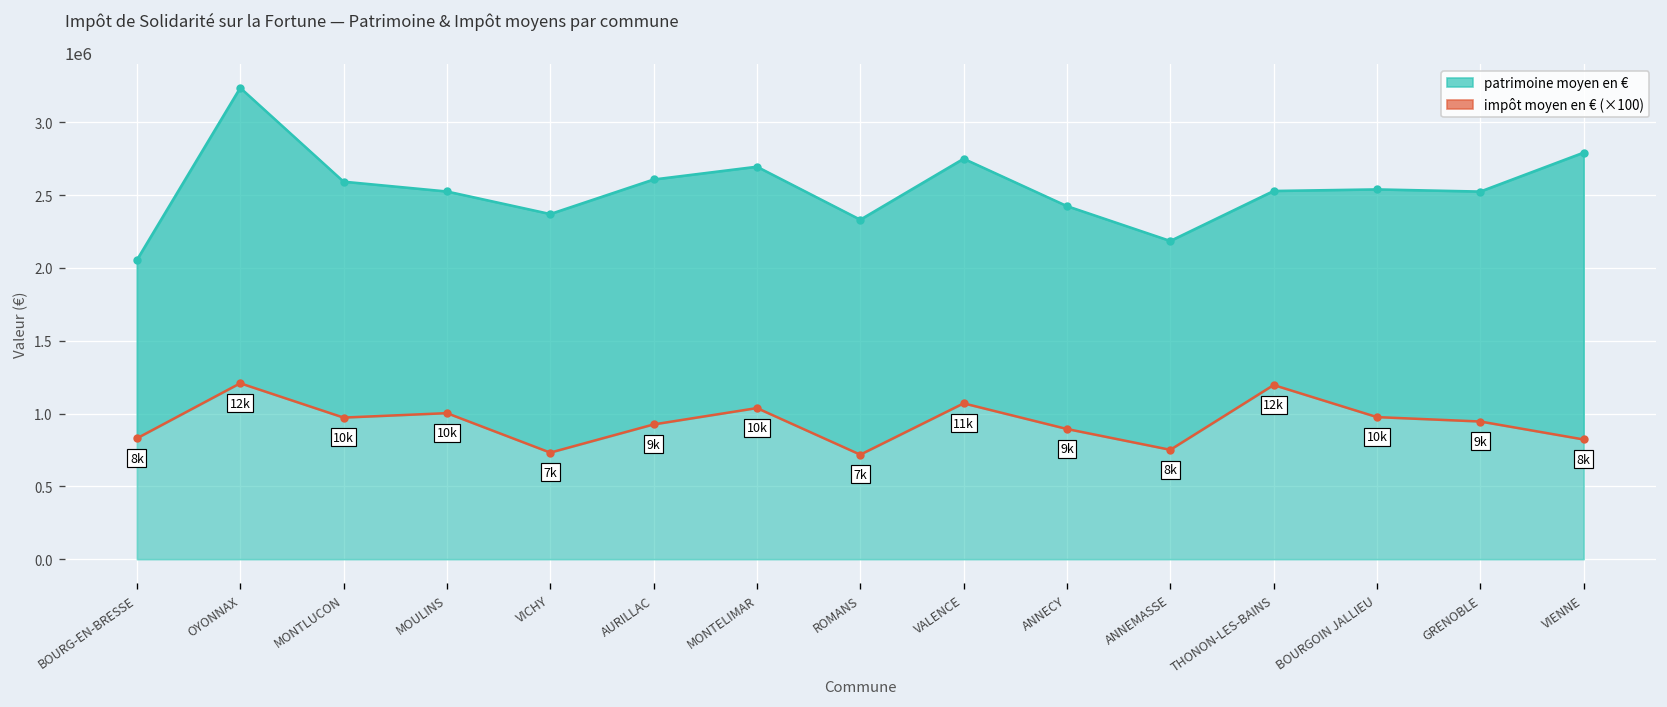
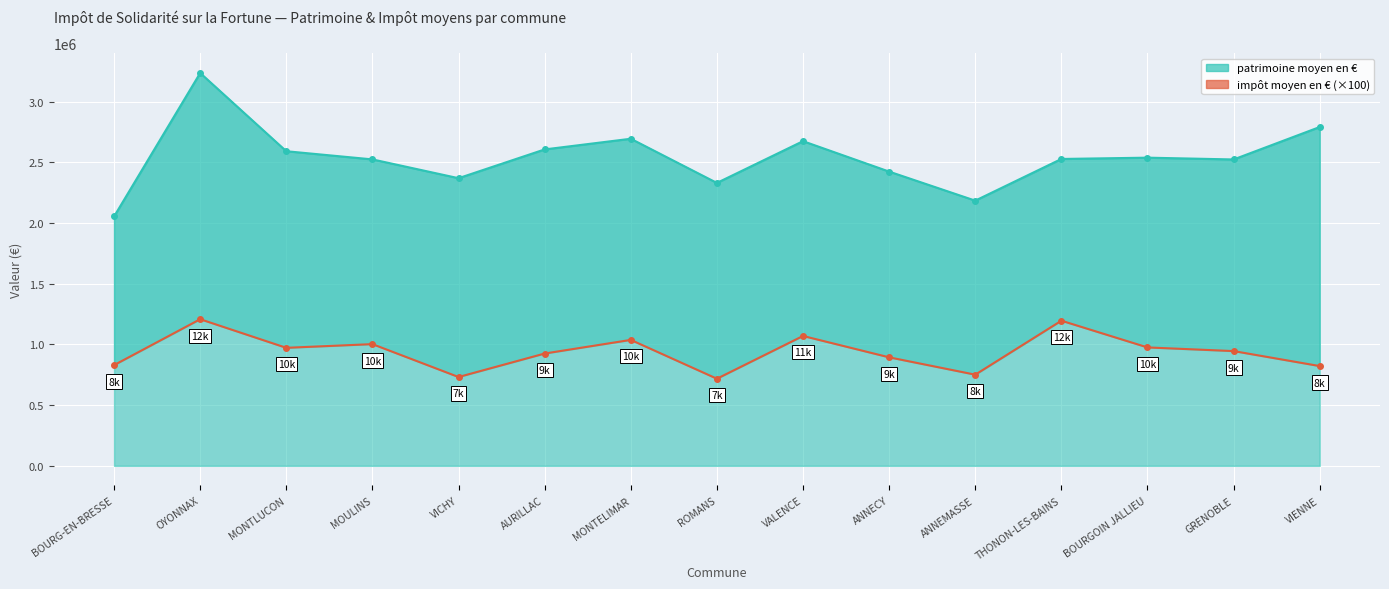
patrimoine moyen en €, VALENCE: 2750000 -> 2670000
